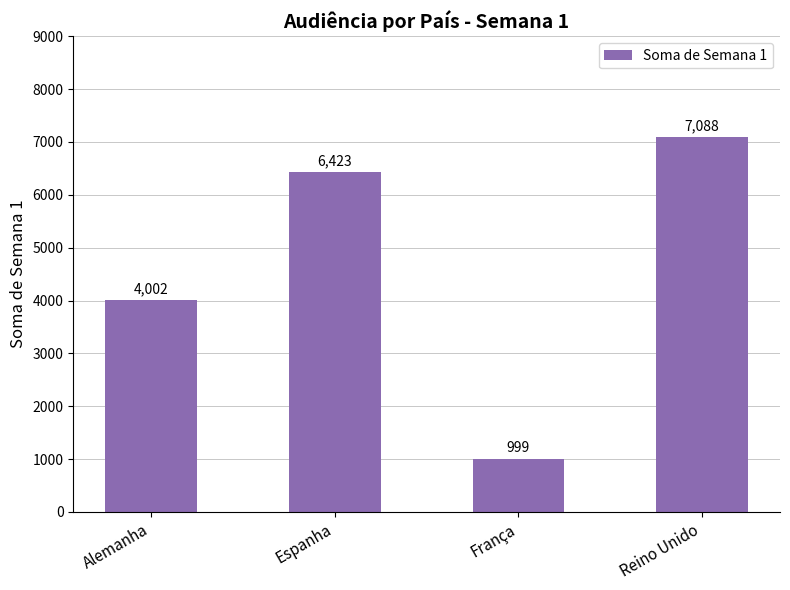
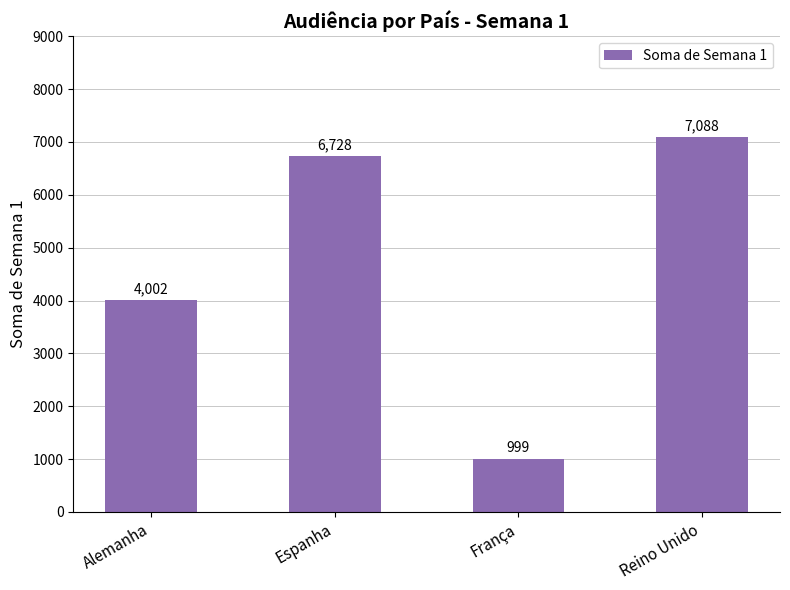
Espanha: 6,423 -> 6,728
